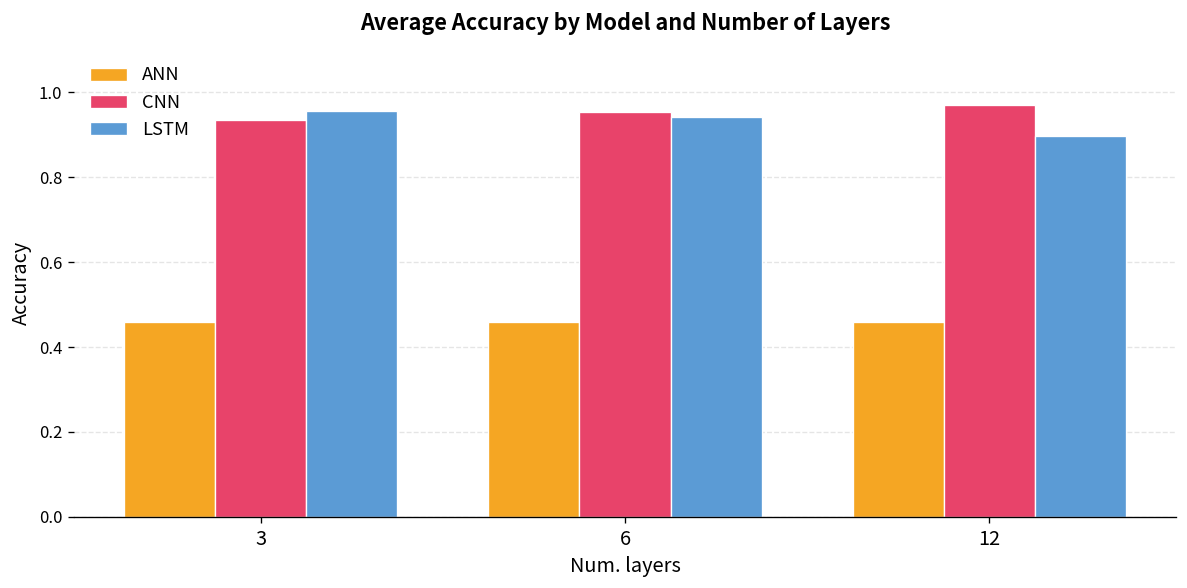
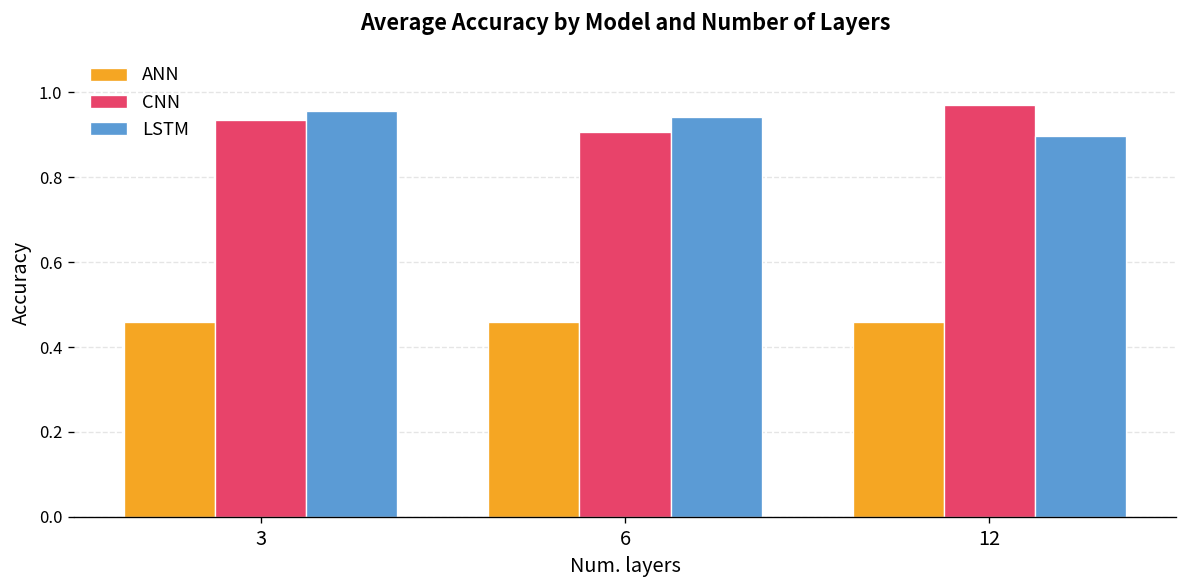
CNN, 6: 0.95 -> 0.91
